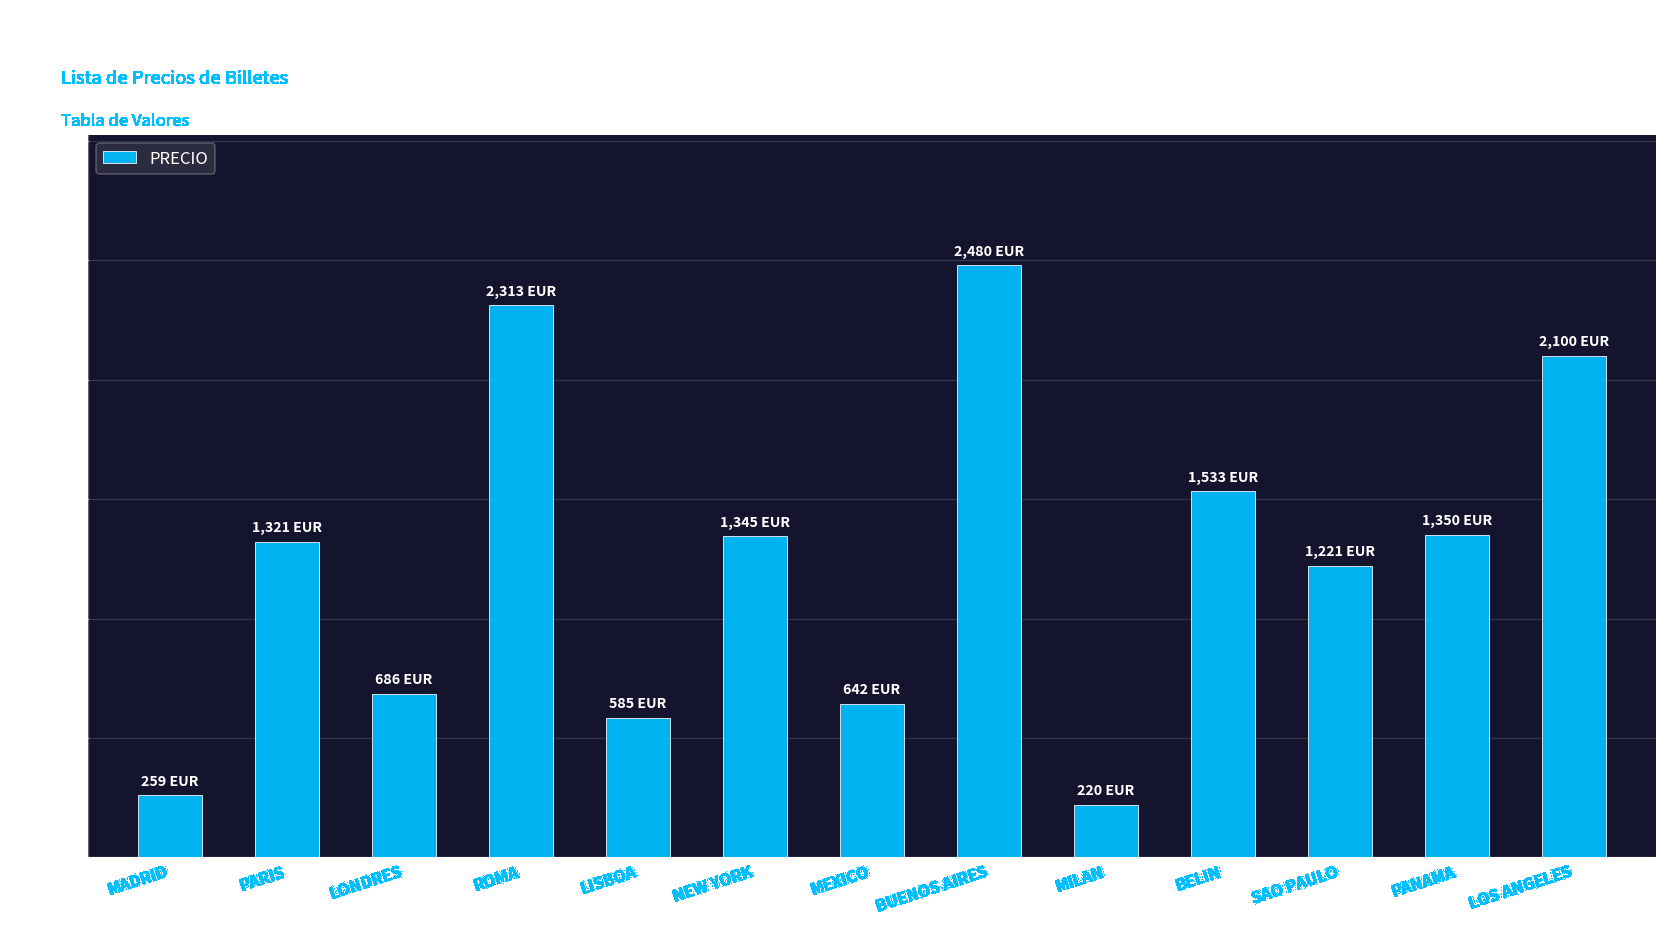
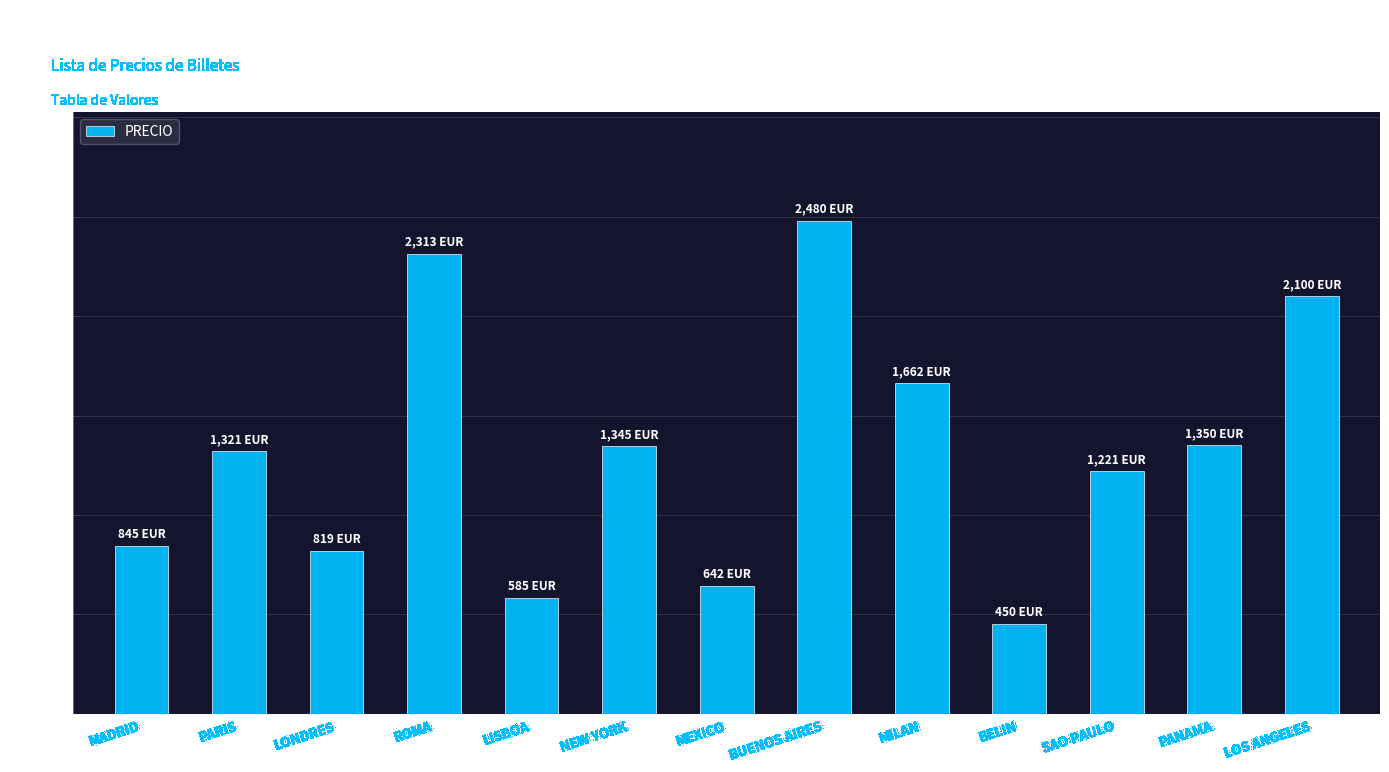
MADRID: 259 -> 845
LONDRES: 686 -> 819
MILAN: 220 -> 1,662
BELIN: 1,533 -> 450
